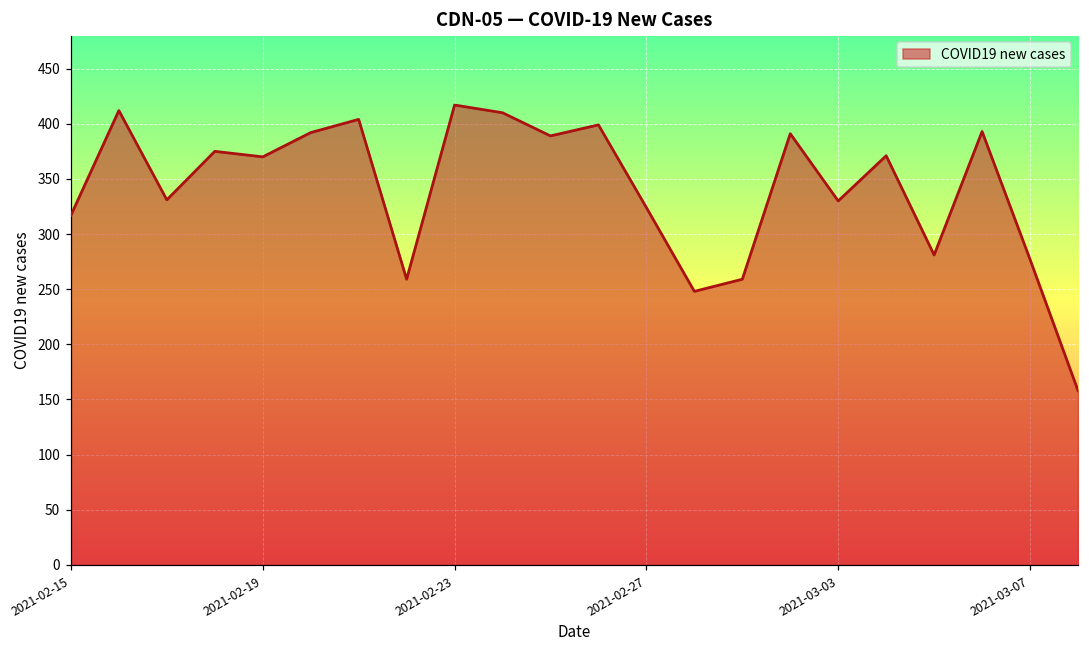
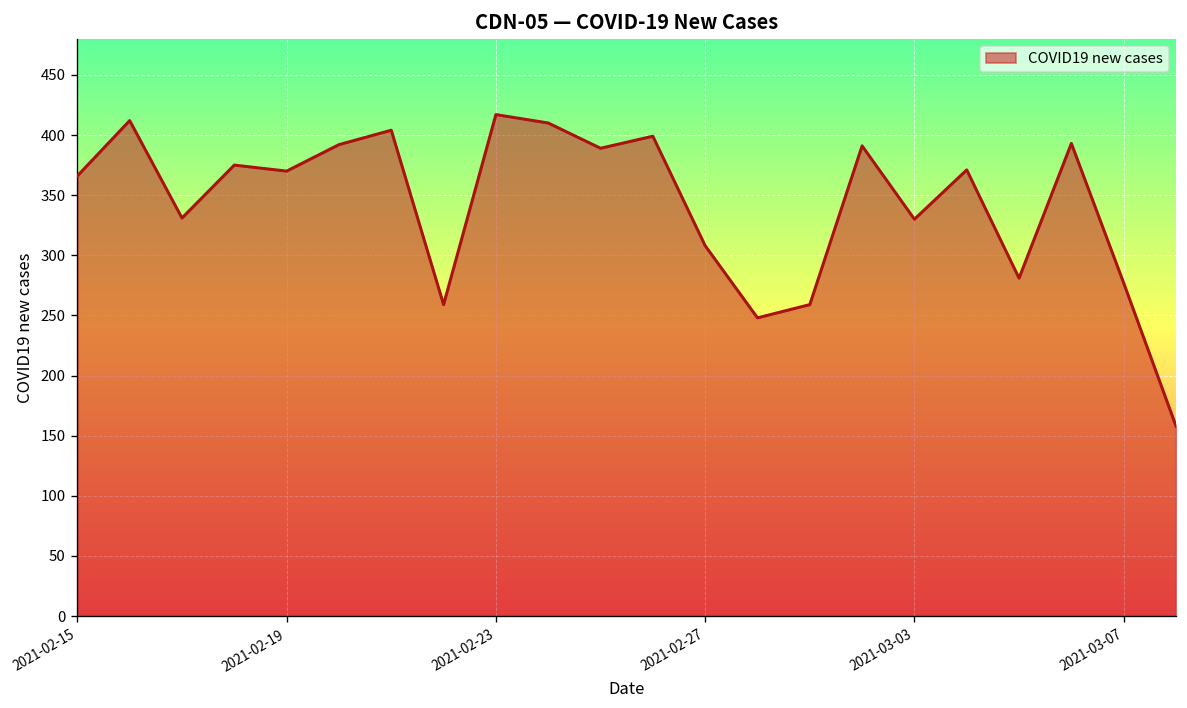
2021-02-15: 317 -> 366
2021-02-27: 324 -> 308
